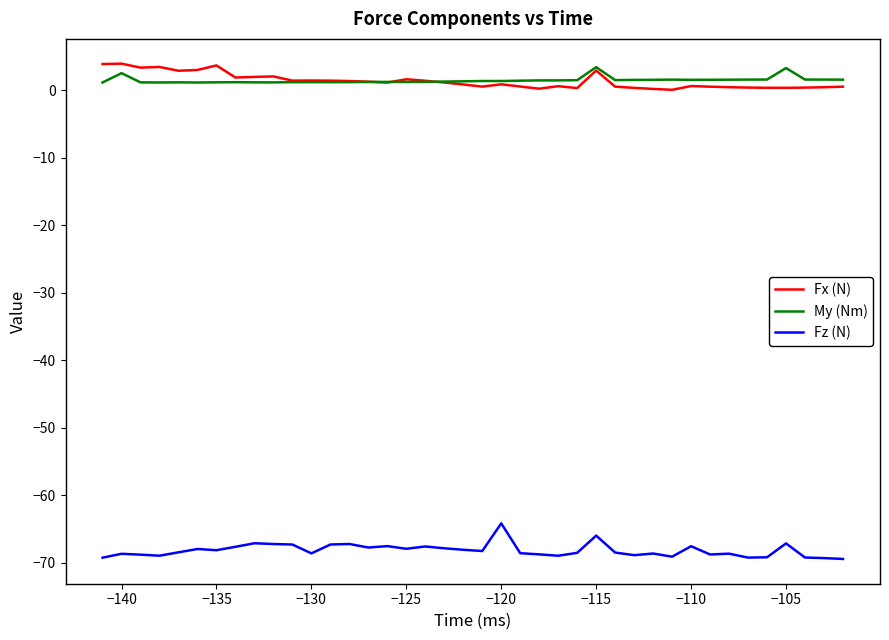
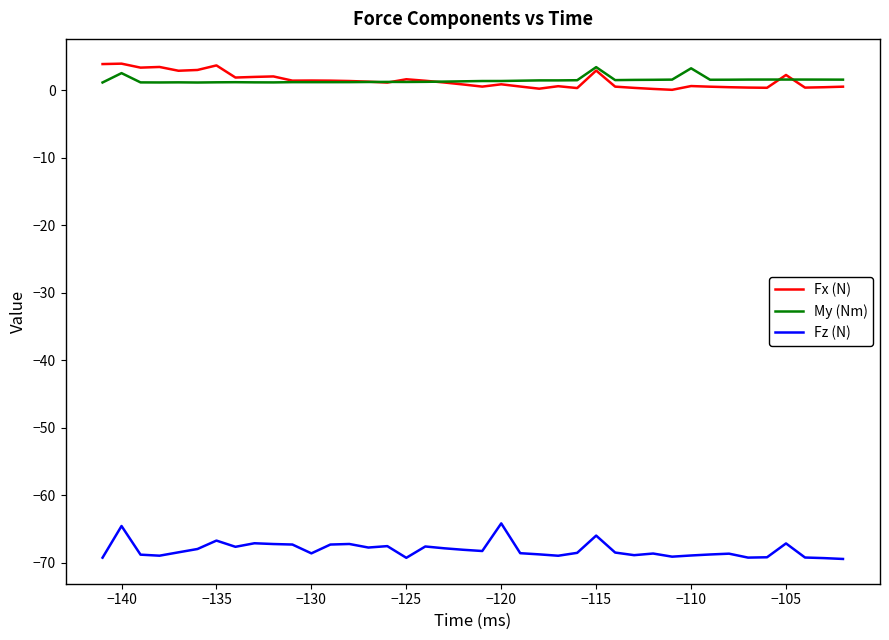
Fz (N), −140: -69 -> -65
Fz (N), −135: -68 -> -67
Fz (N), −125: -68 -> -69
My (Nm), −110: 2 -> 3
Fz (N), −110: -68 -> -69
Fx (N), −105: 0 -> 2
My (Nm), −105: 3 -> 2
